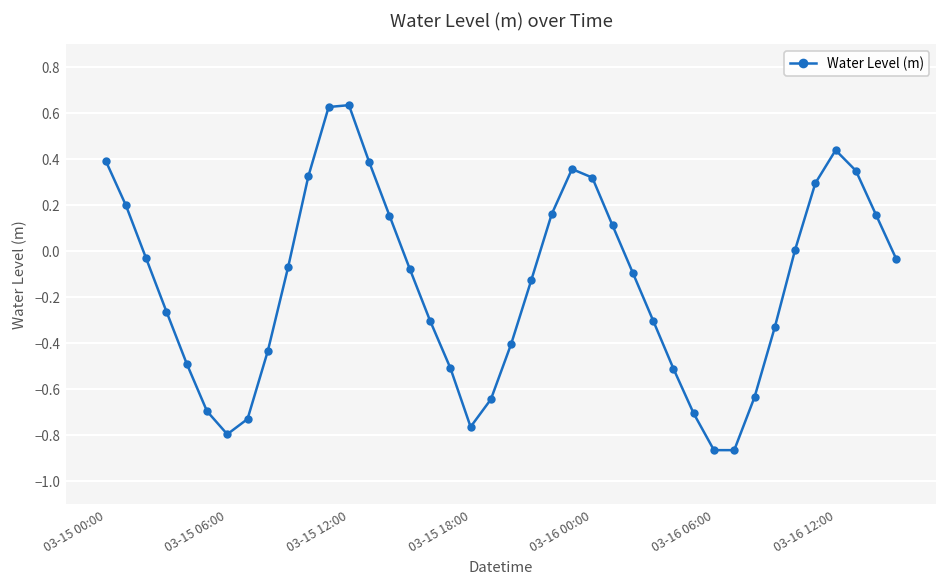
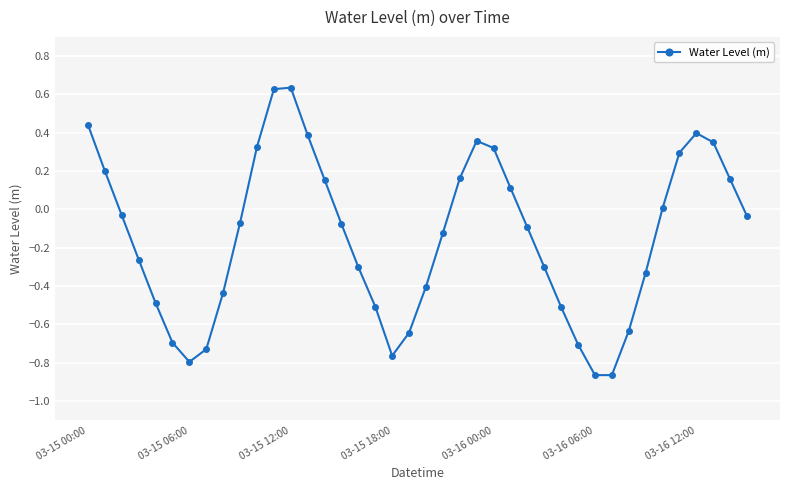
03-15 00:00: 0.39 -> 0.44
03-16 12:00: 0.44 -> 0.40
